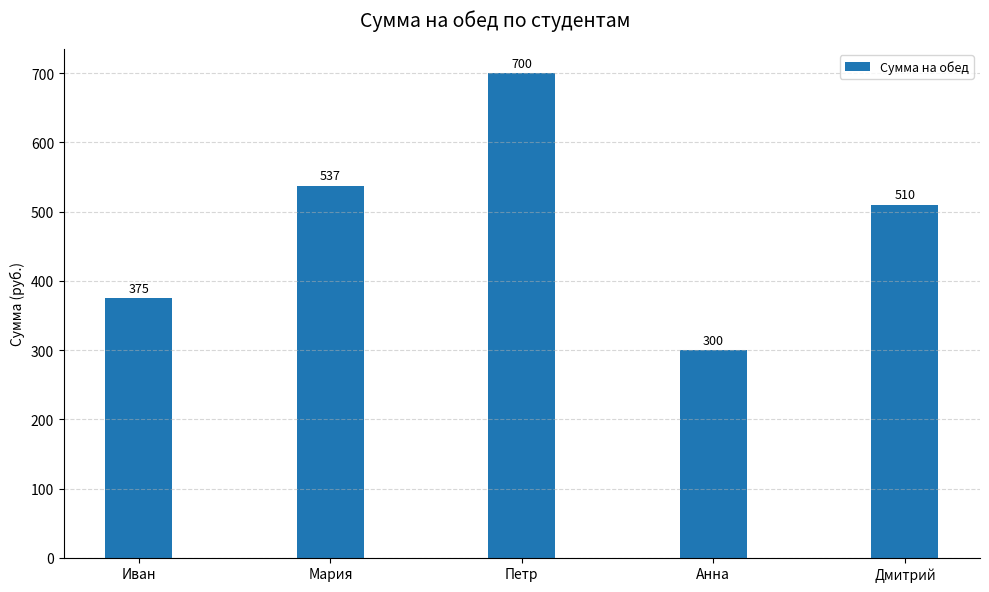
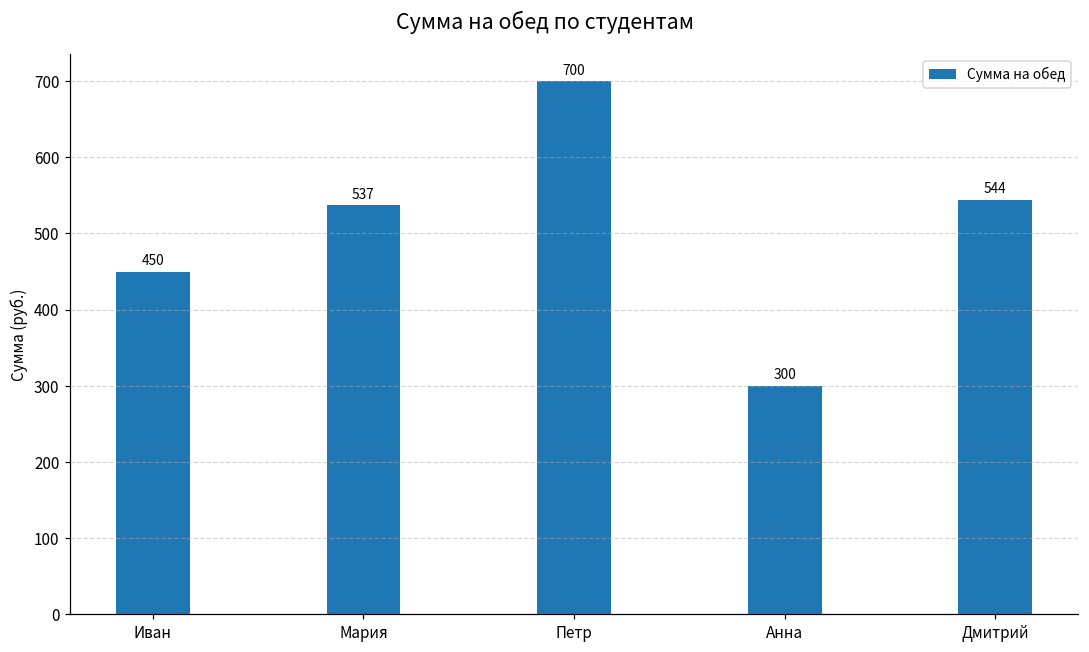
Иван: 375 -> 450
Дмитрий: 510 -> 544
